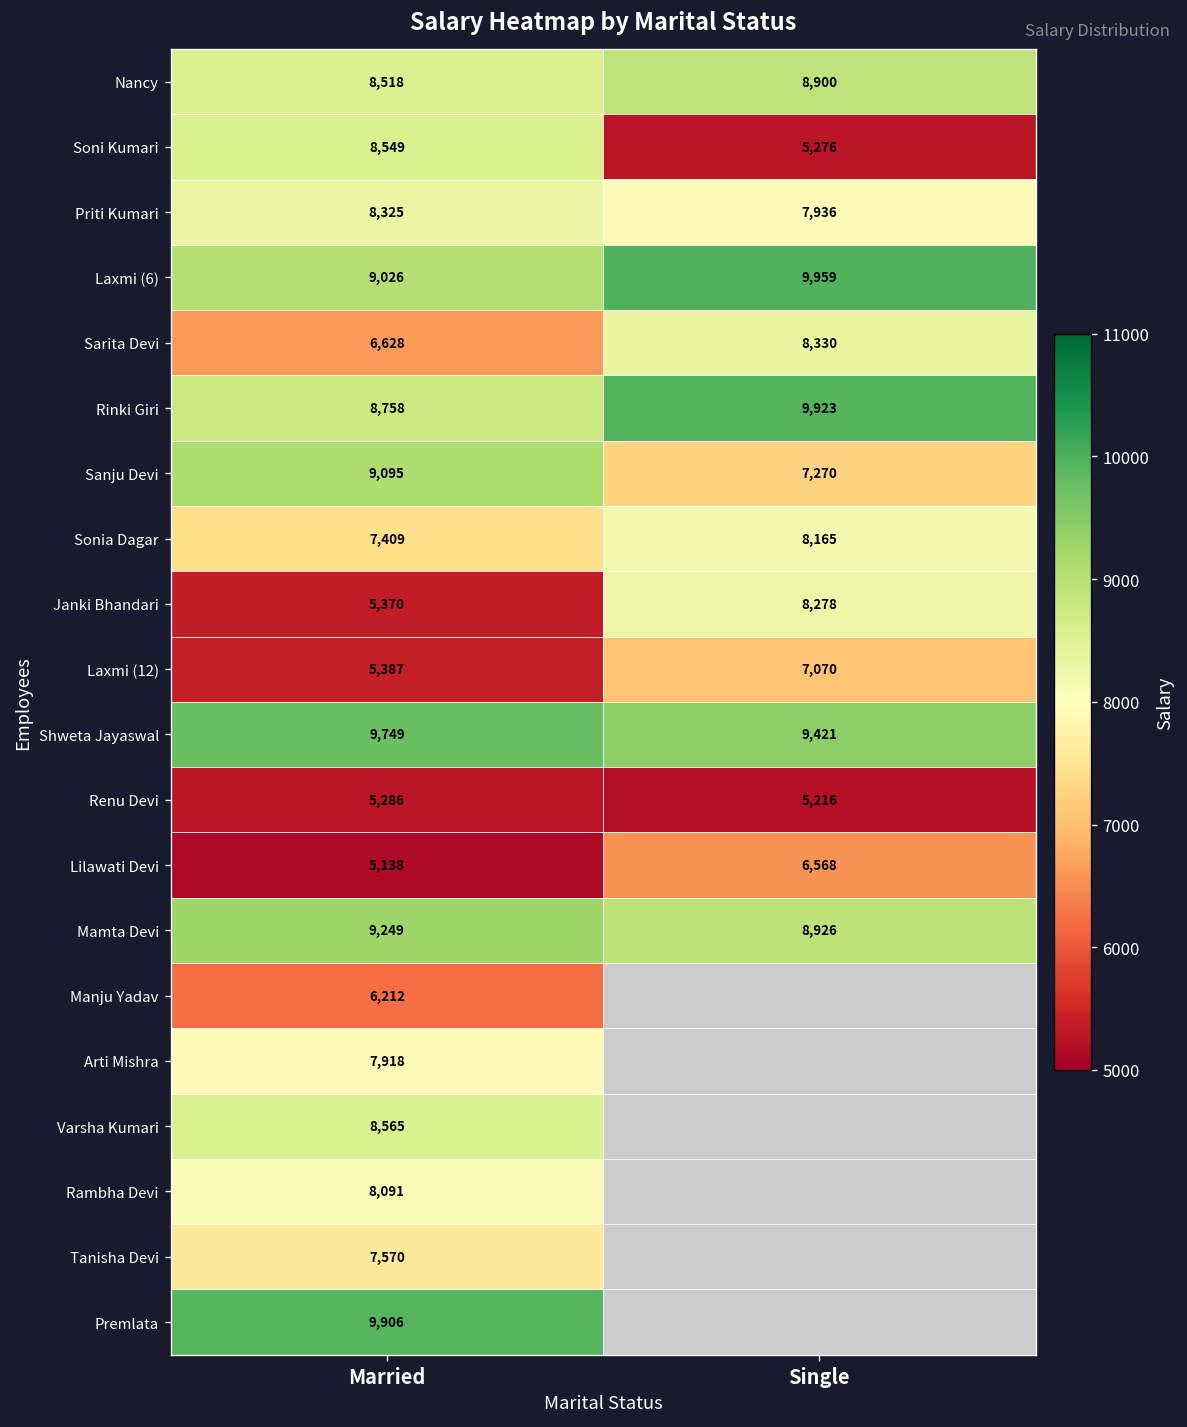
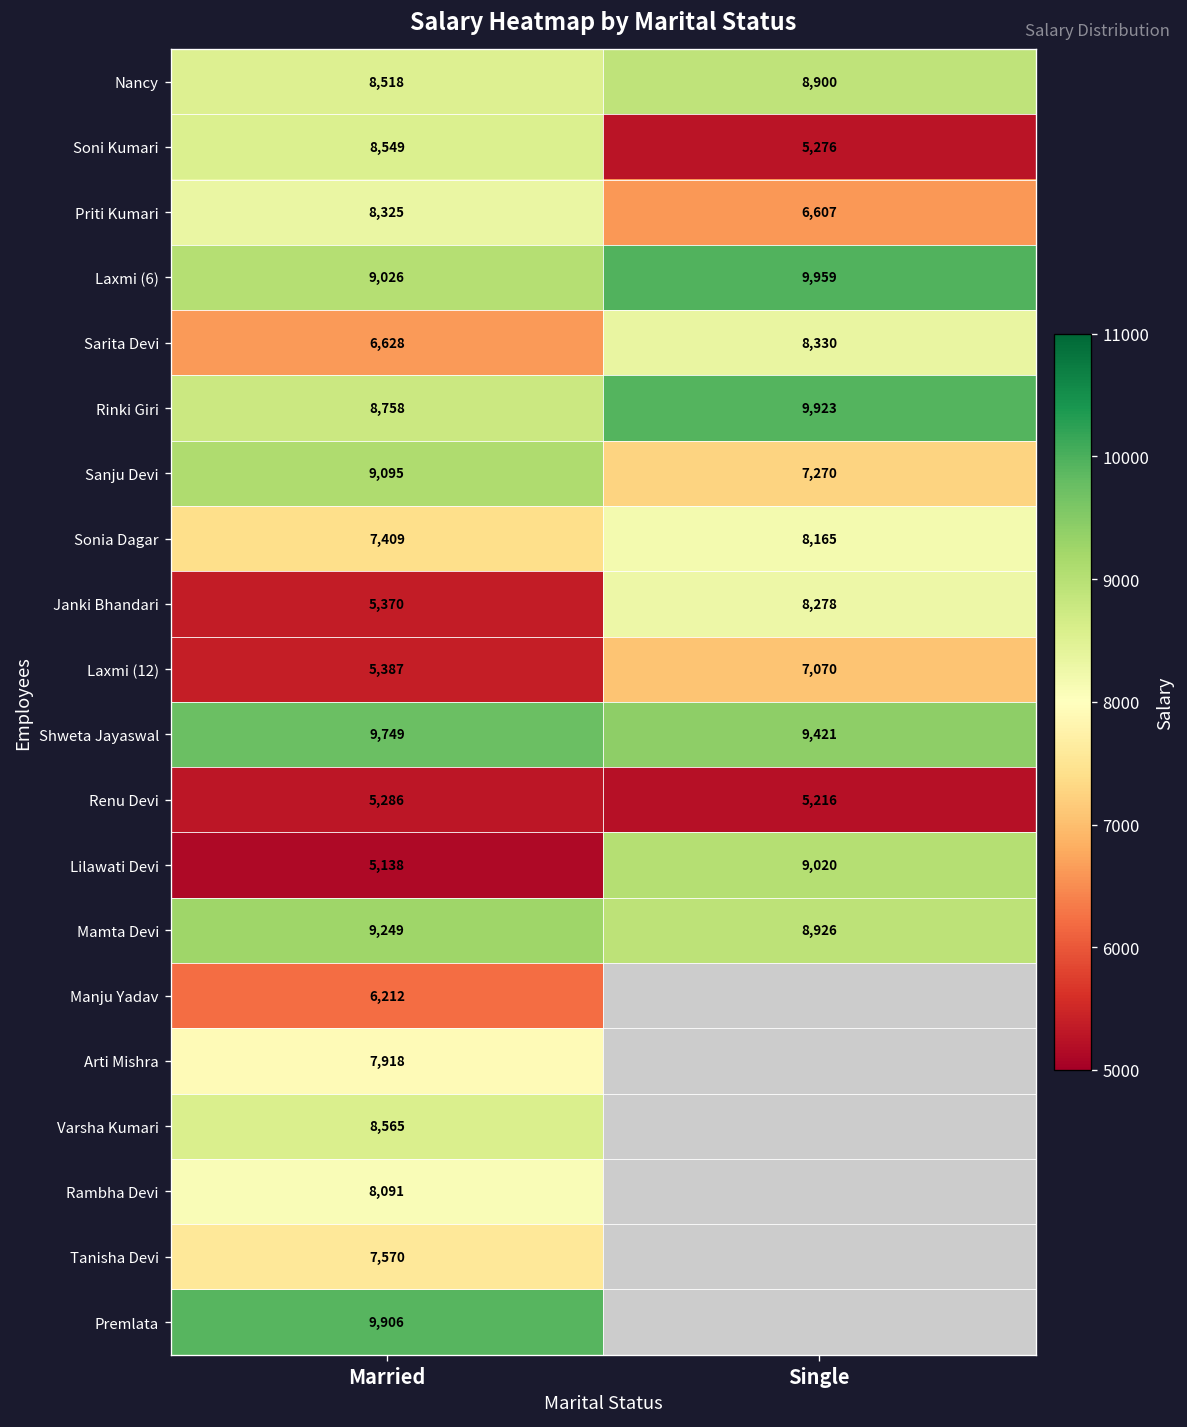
Priti Kumari, Single: 7,936 -> 6,607
Lilawati Devi, Single: 6,568 -> 9,020
